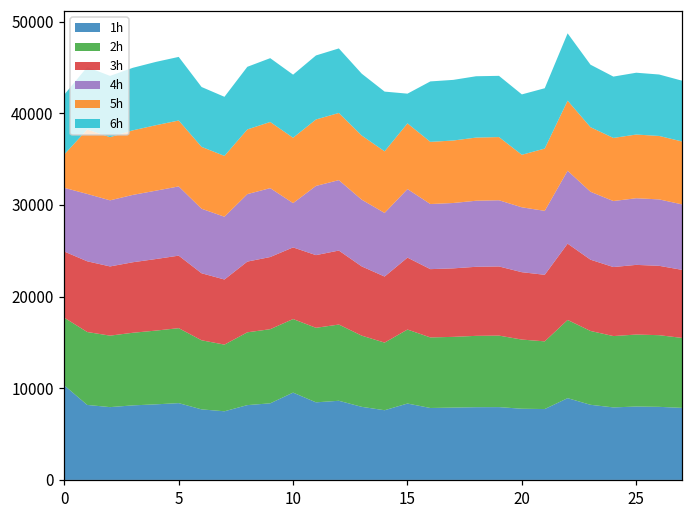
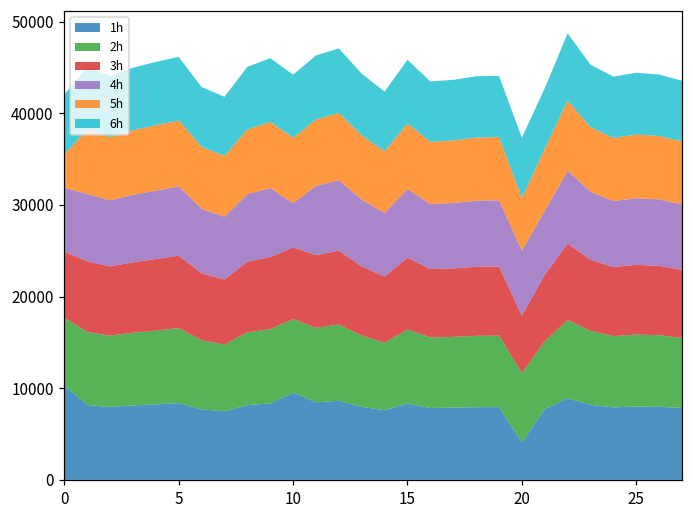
6h, 15: 3000 -> 7000
1h, 20: 8000 -> 4000
3h, 20: 7000 -> 6000
